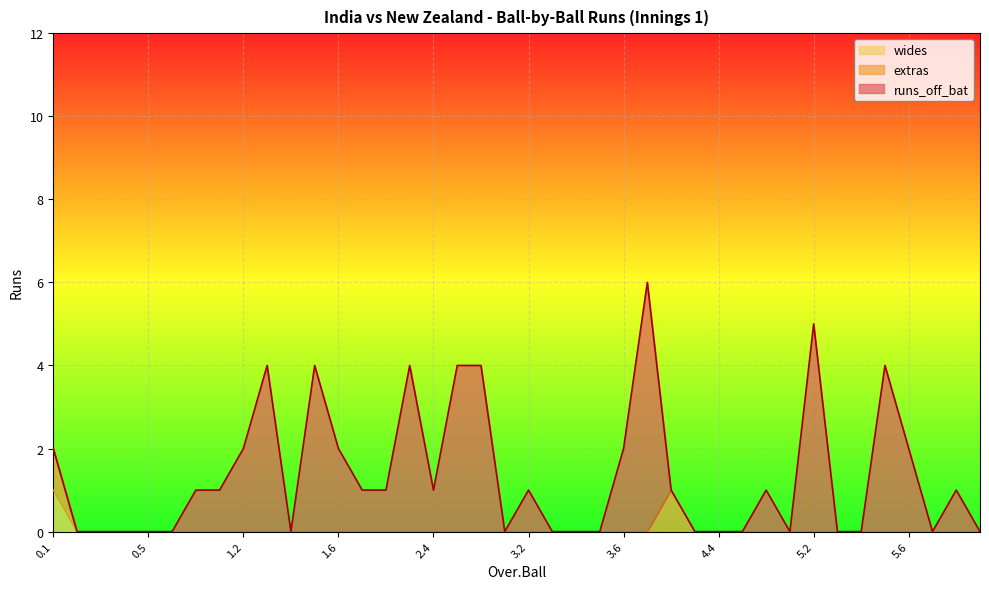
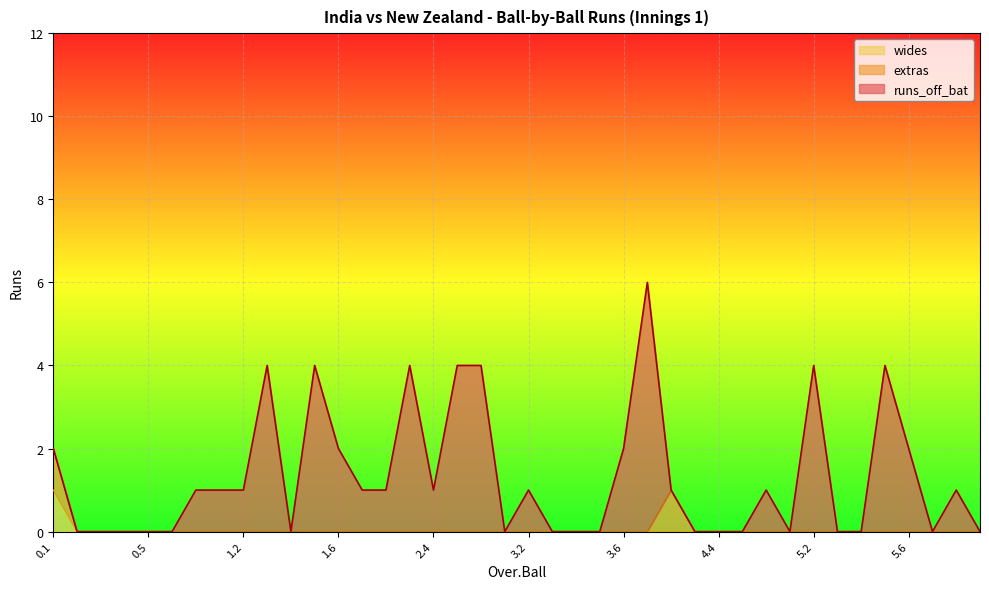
runs_off_bat, 1.2: 2 -> 1
runs_off_bat, 5.2: 5 -> 4
